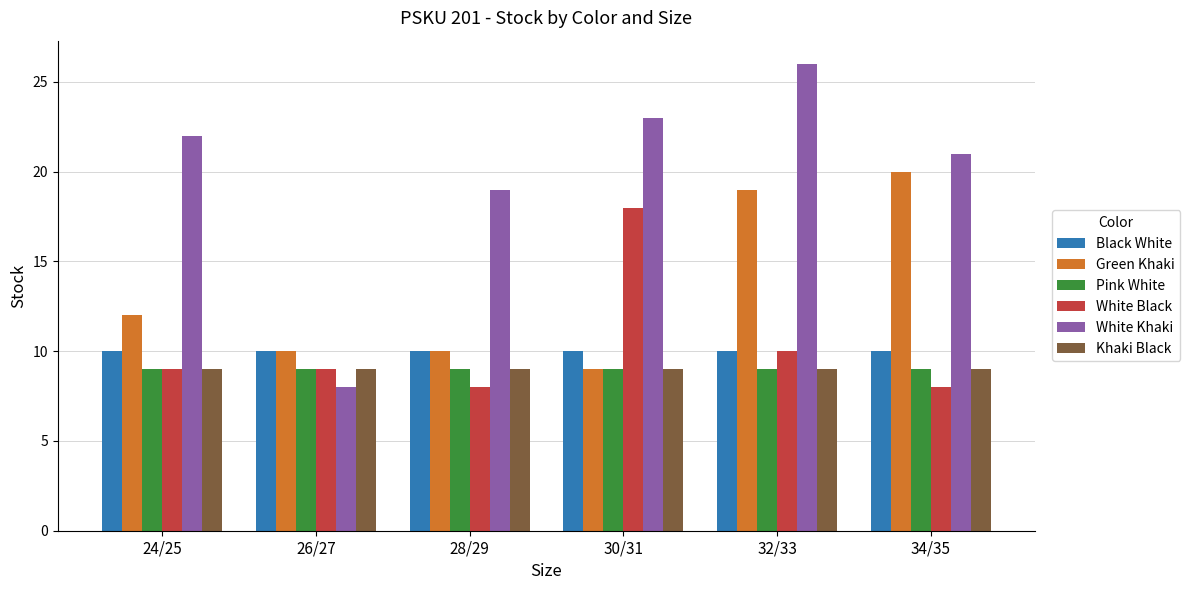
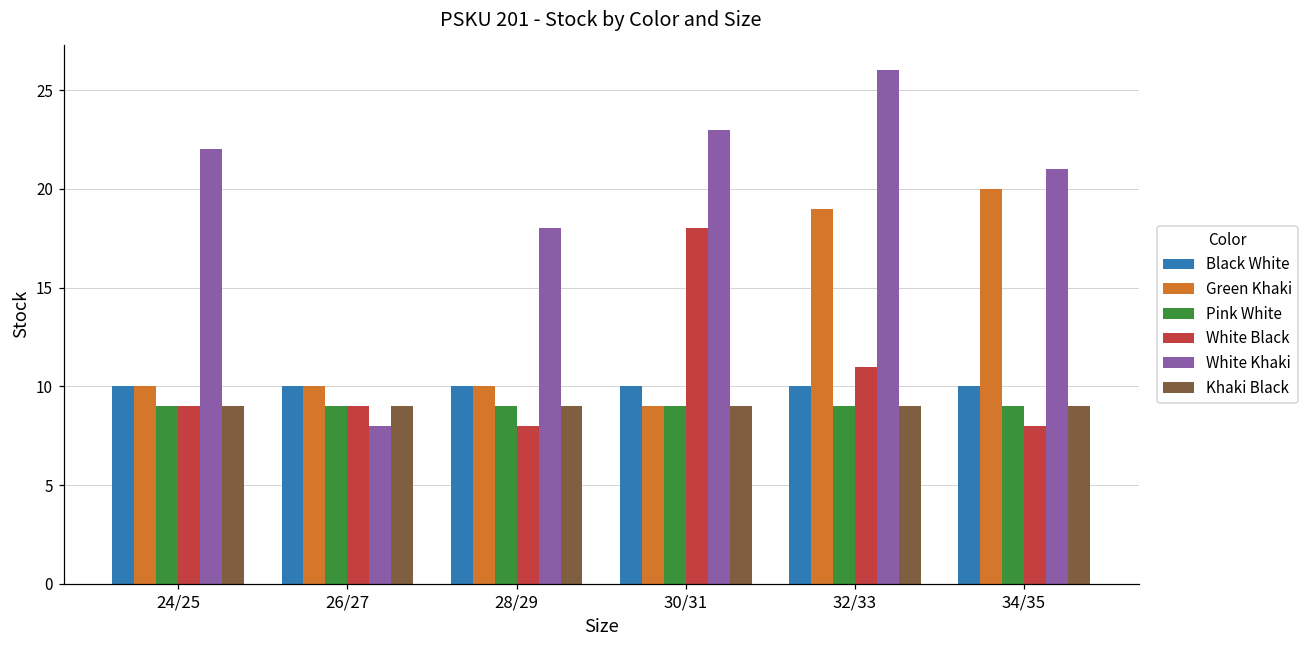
Green Khaki, 24/25: 12 -> 10
White Khaki, 28/29: 19 -> 18
White Black, 32/33: 10 -> 11
